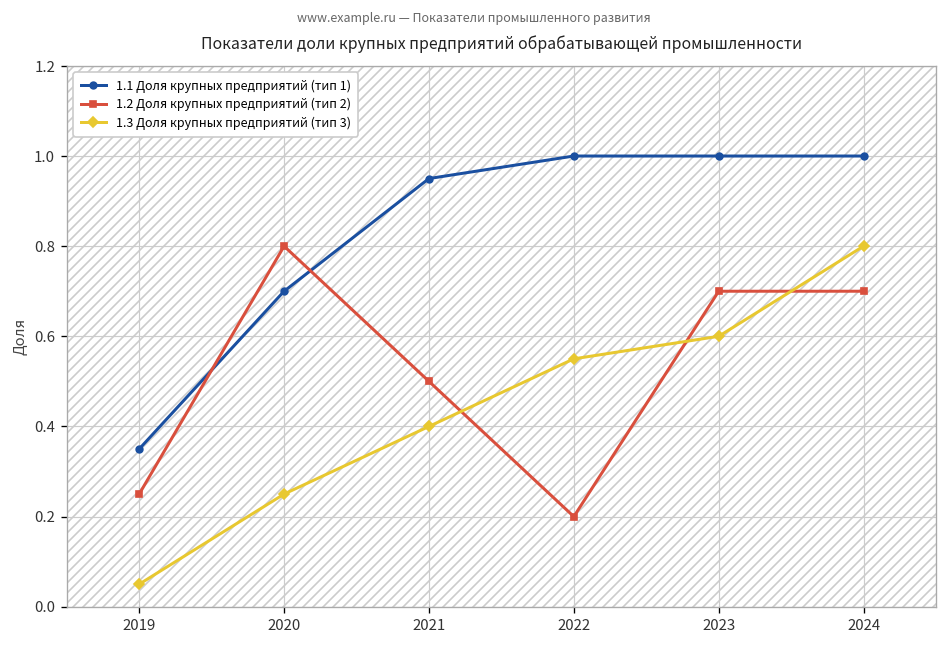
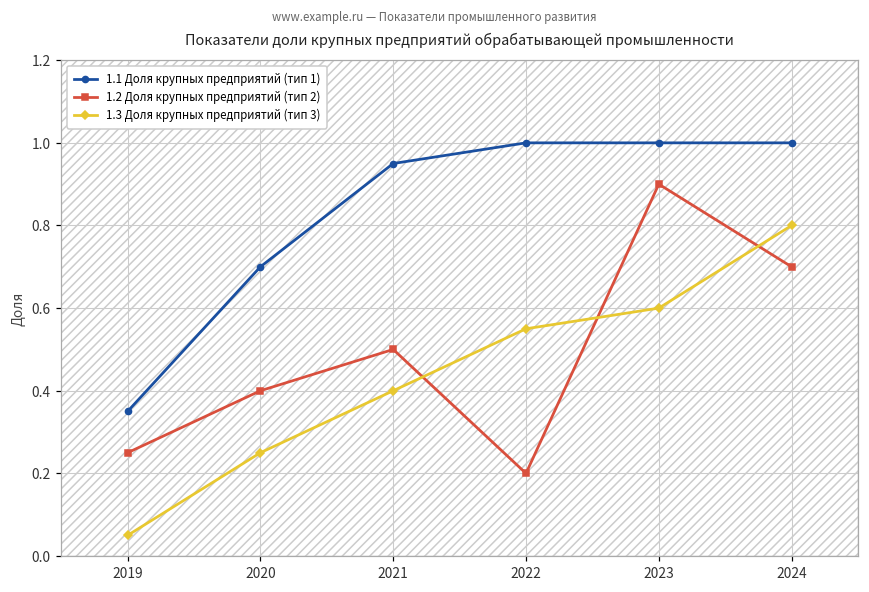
1.2 Доля крупных предприятий (тип 2), 2020: 0.8 -> 0.4
1.2 Доля крупных предприятий (тип 2), 2023: 0.7 -> 0.9
